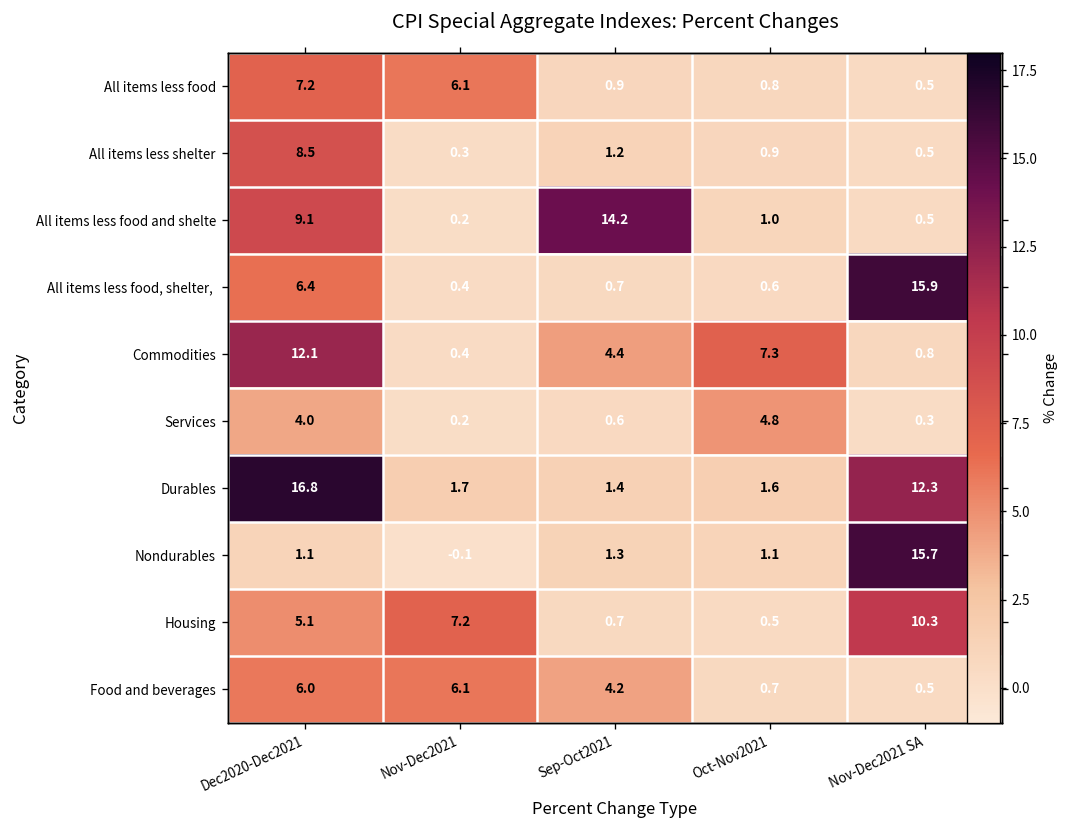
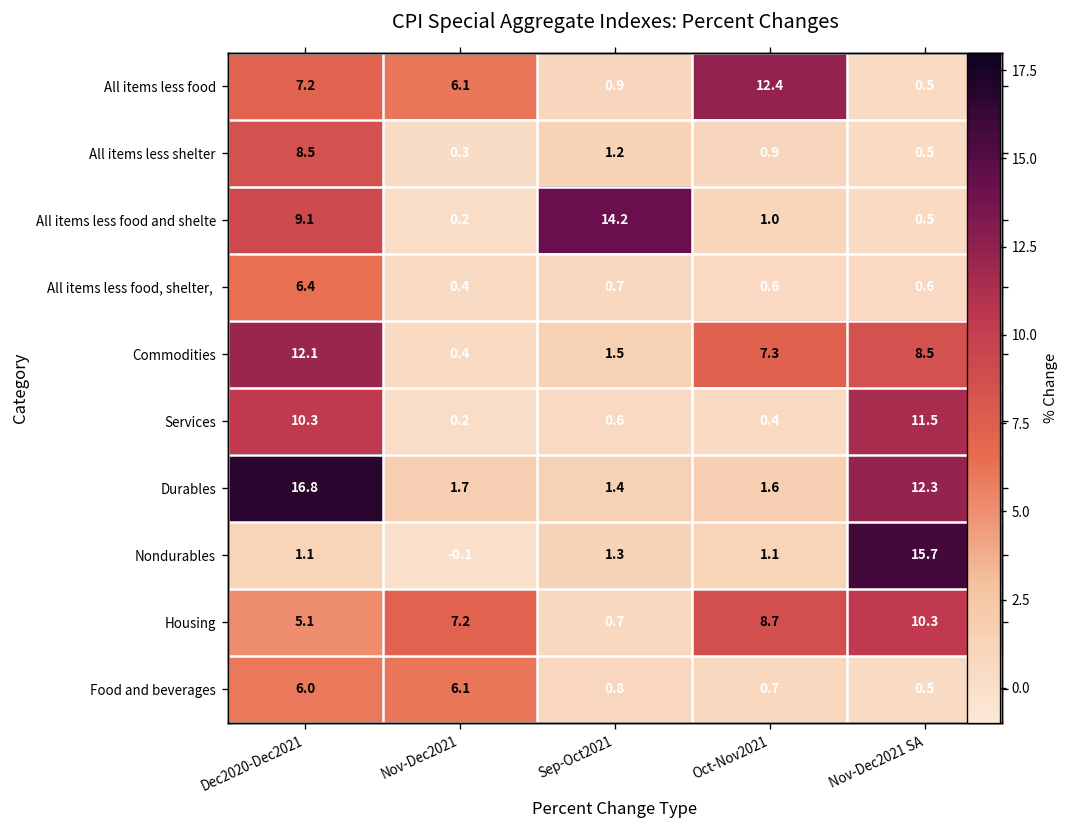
All items less food, Oct-Nov2021: 0.8 -> 12.4
All items less food, shelter,, Nov-Dec2021 SA: 15.9 -> 0.6
Commodities, Sep-Oct2021: 4.4 -> 1.5
Commodities, Nov-Dec2021 SA: 0.8 -> 8.5
Services, Dec2020-Dec2021: 4.0 -> 10.3
Services, Oct-Nov2021: 4.8 -> 0.4
Services, Nov-Dec2021 SA: 0.3 -> 11.5
Housing, Oct-Nov2021: 0.5 -> 8.7
Food and beverages, Sep-Oct2021: 4.2 -> 0.8
